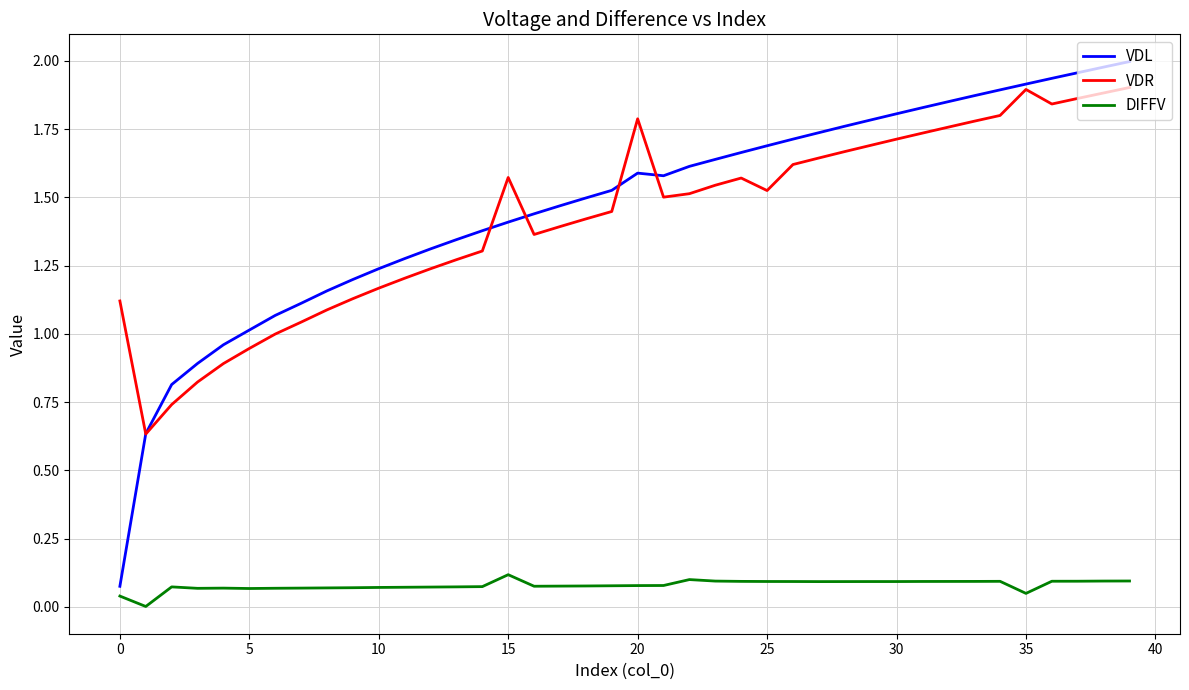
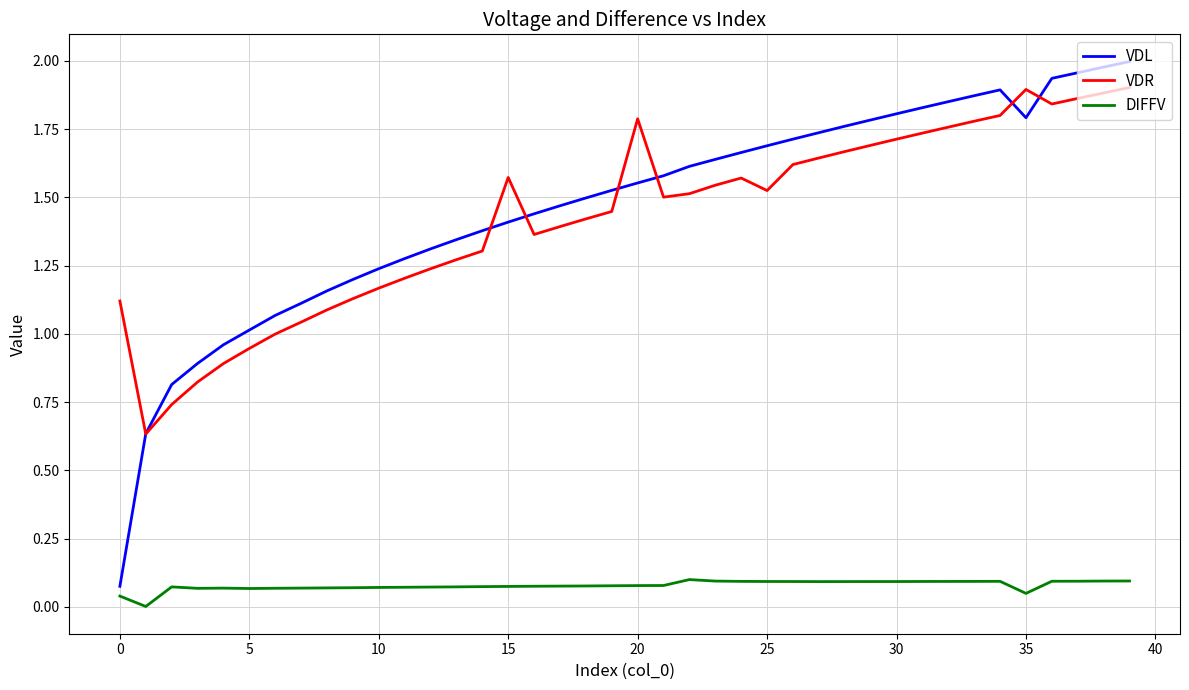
DIFFV, 15: 0.12 -> 0.08
VDL, 20: 1.59 -> 1.55
VDL, 35: 1.91 -> 1.79
